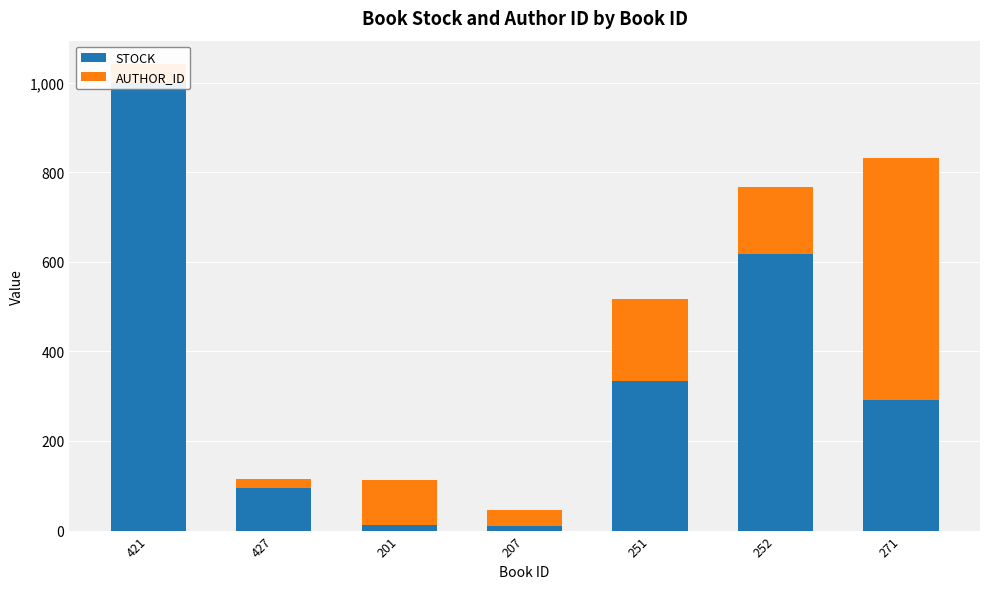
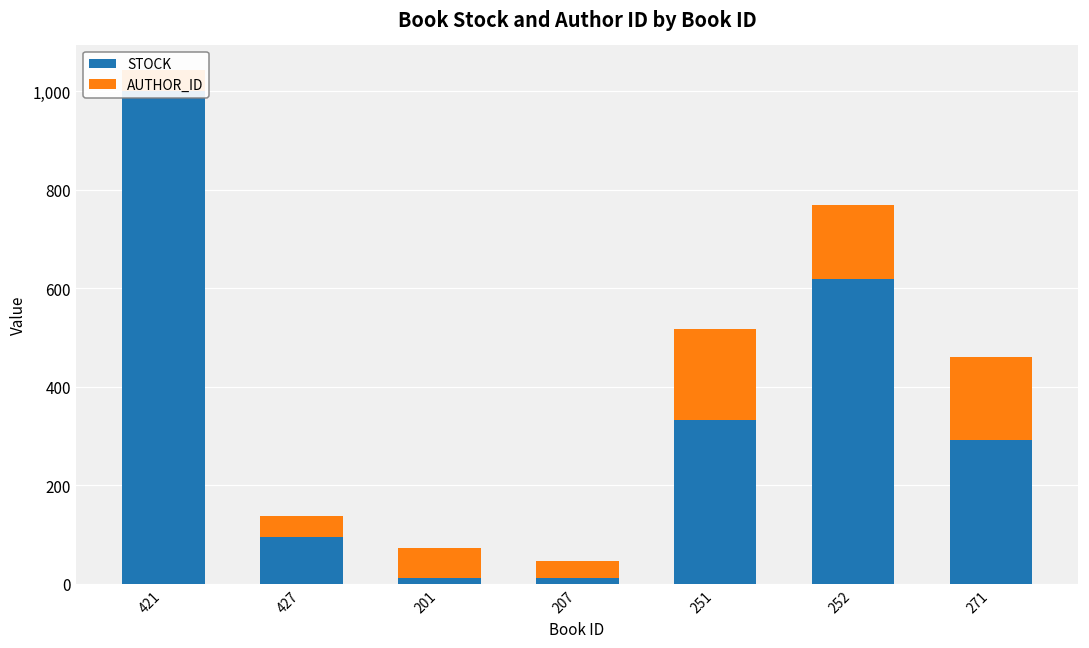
AUTHOR_ID, 427: 20 -> 40
AUTHOR_ID, 201: 100 -> 60
AUTHOR_ID, 271: 540 -> 170
